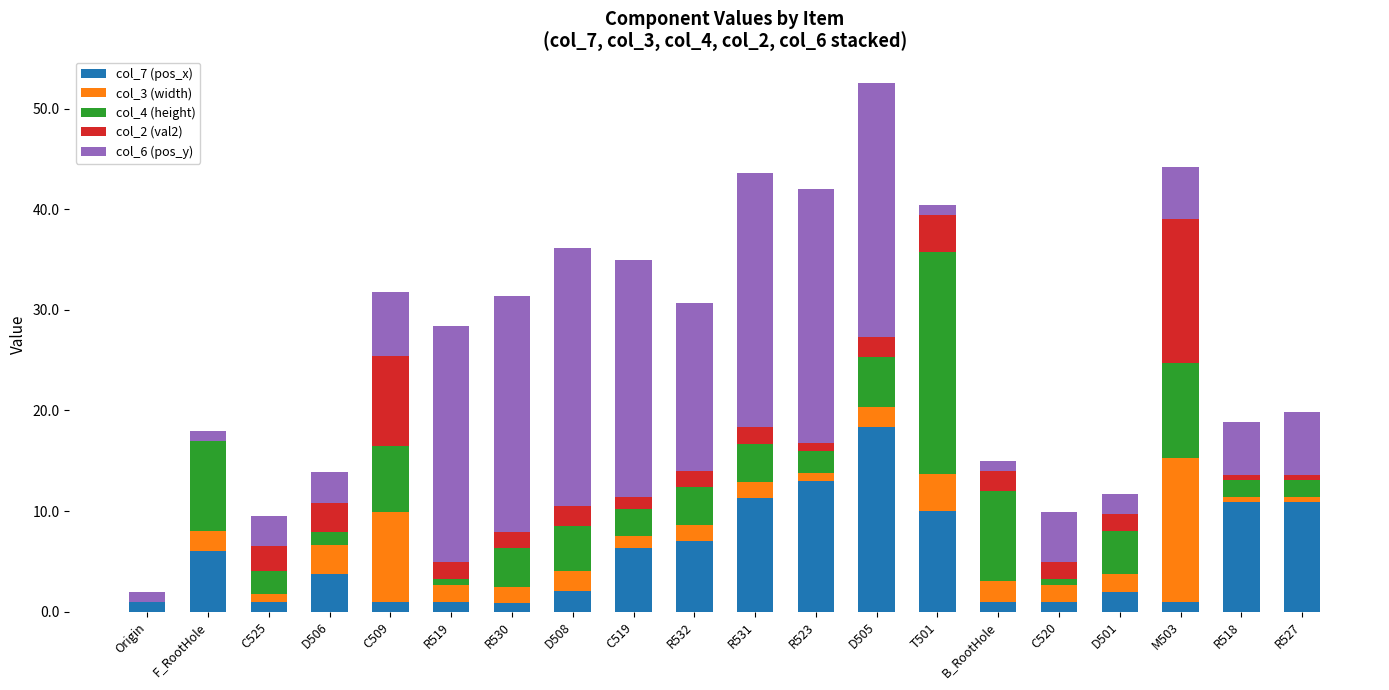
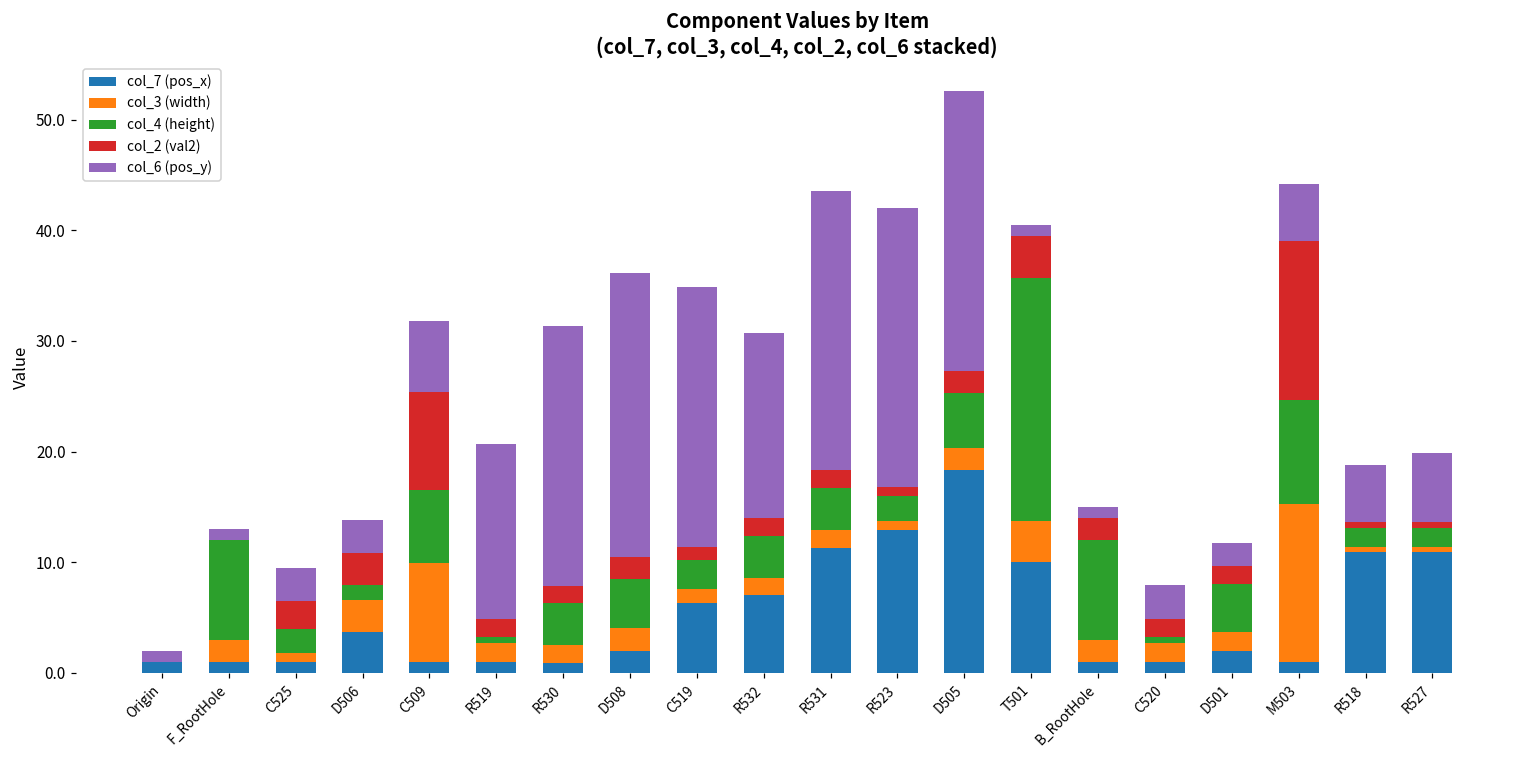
col_7 (pos_x), F_RootHole: 6 -> 1
col_6 (pos_y), R519: 23.5 -> 15.8
col_6 (pos_y), C520: 5 -> 3
